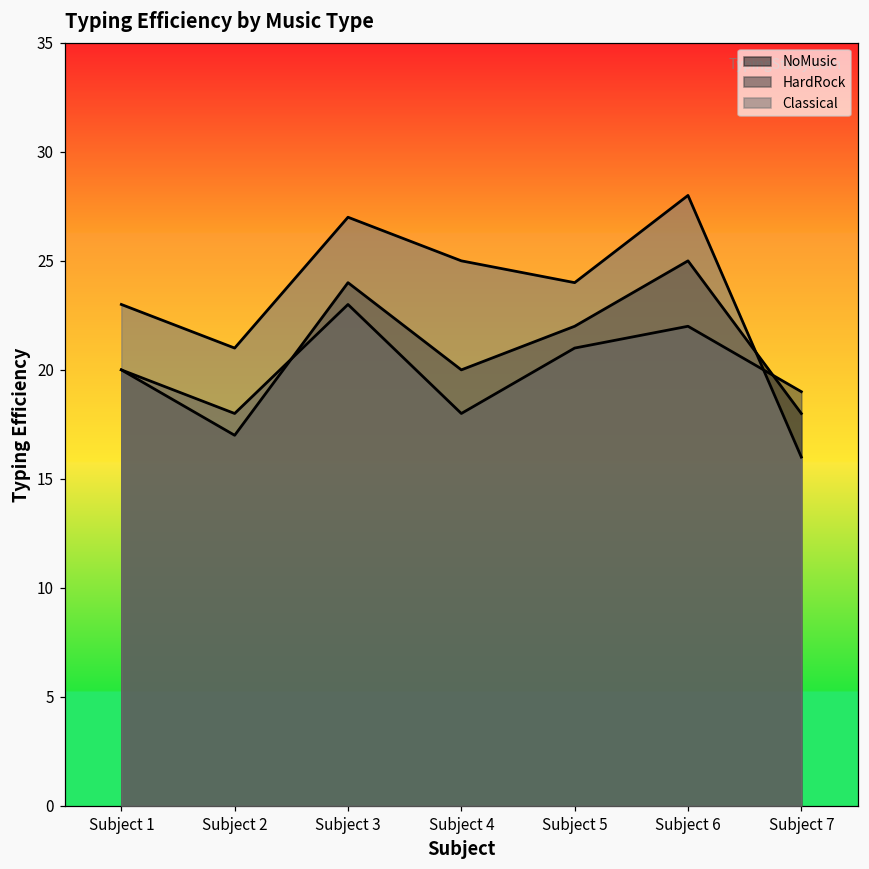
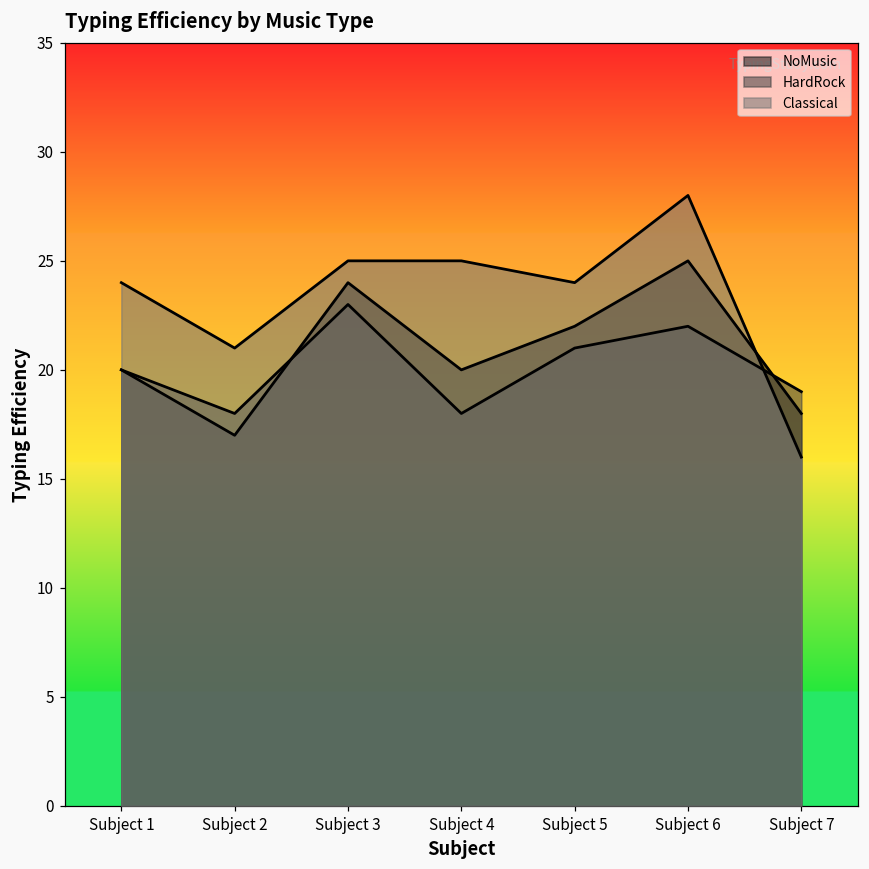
Classical, Subject 1: 23 -> 24
Classical, Subject 3: 27 -> 25
